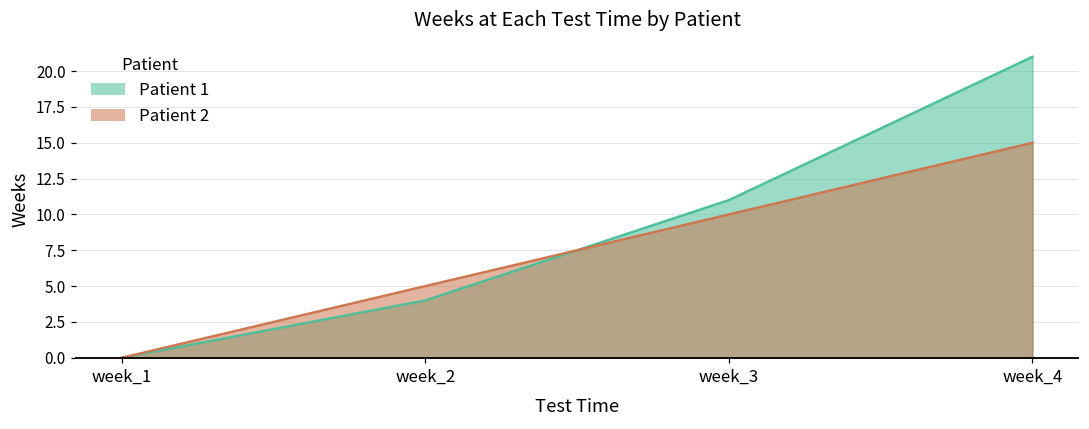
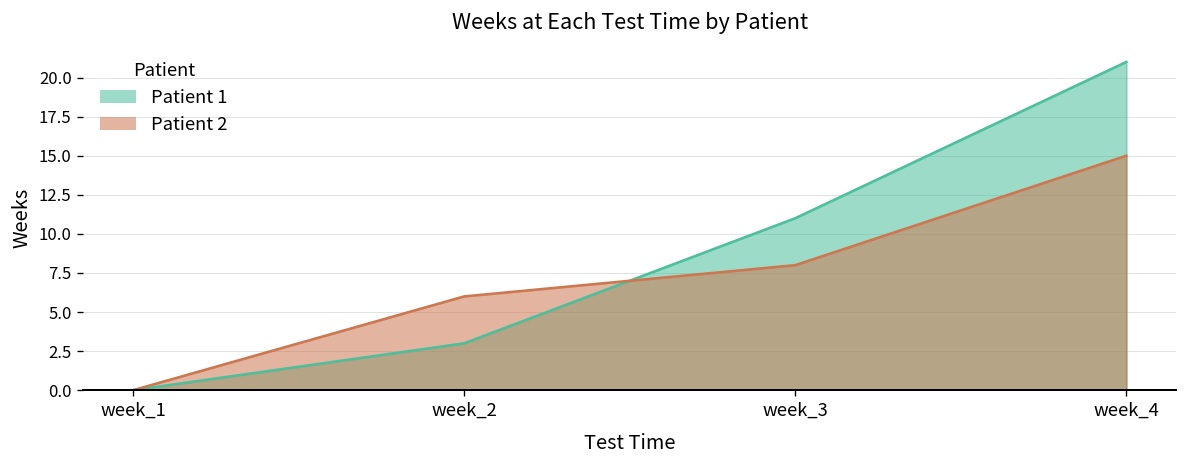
Patient 1, week_2: 4 -> 3
Patient 2, week_2: 5 -> 6
Patient 2, week_3: 10 -> 8
